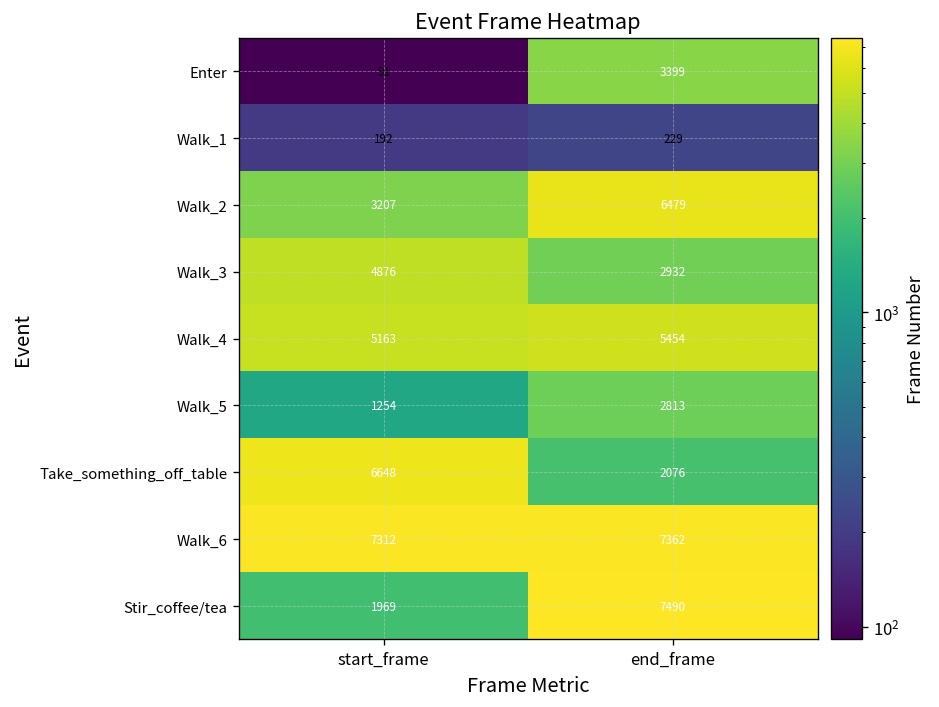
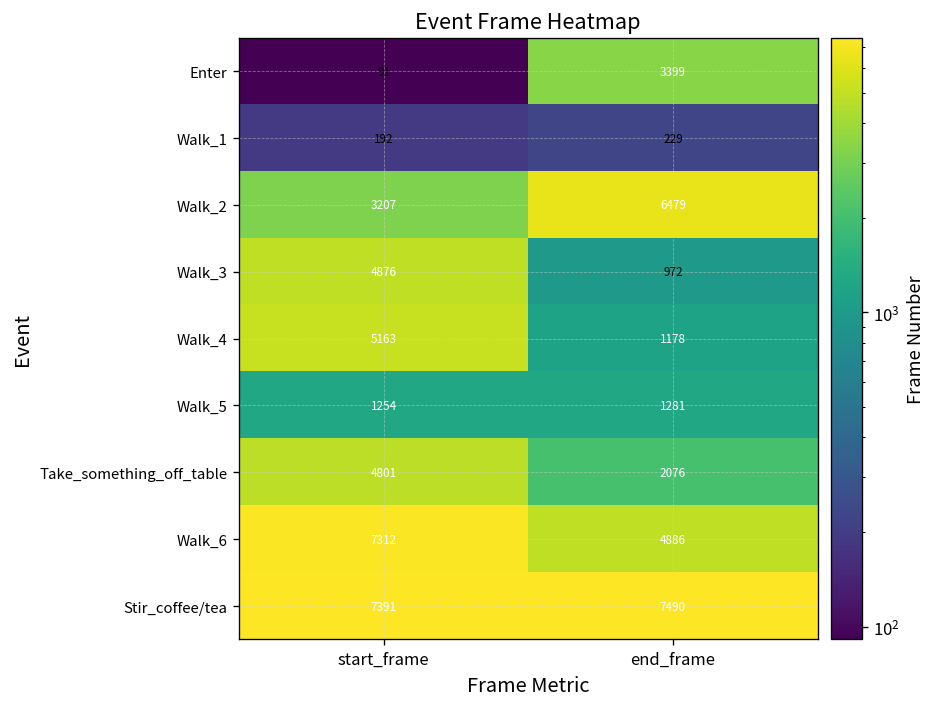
Walk_3, end_frame: 2932 -> 972
Walk_4, end_frame: 5454 -> 1178
Walk_5, end_frame: 2813 -> 1281
Take_something_off_table, start_frame: 6648 -> 4801
Walk_6, end_frame: 7362 -> 4886
Stir_coffee/tea, start_frame: 1969 -> 7391
